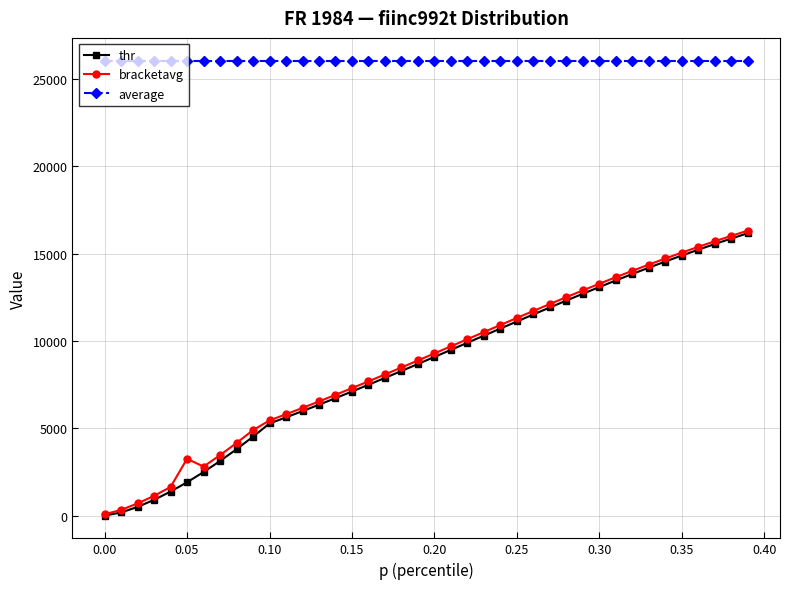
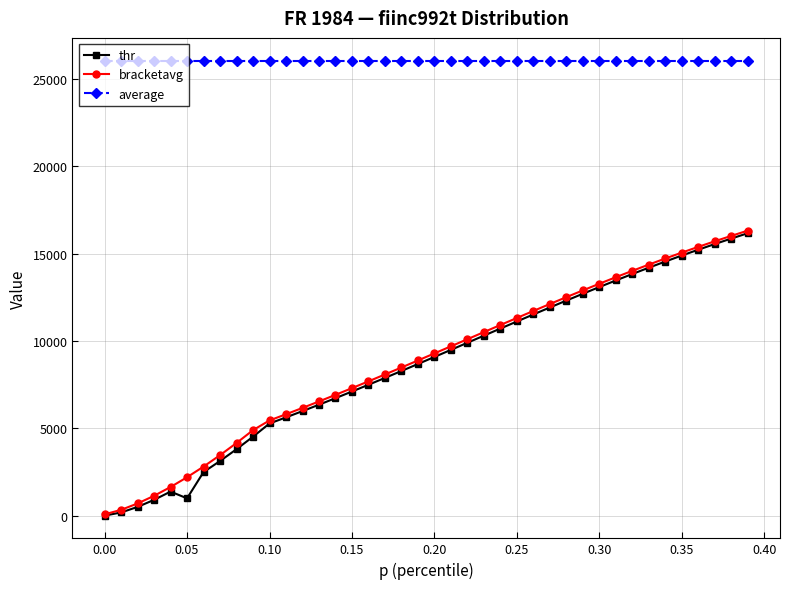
thr, 0.05: 1900 -> 1000
bracketavg, 0.05: 3300 -> 2200
